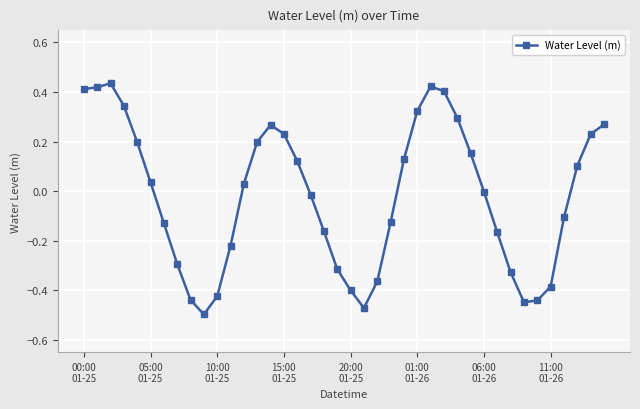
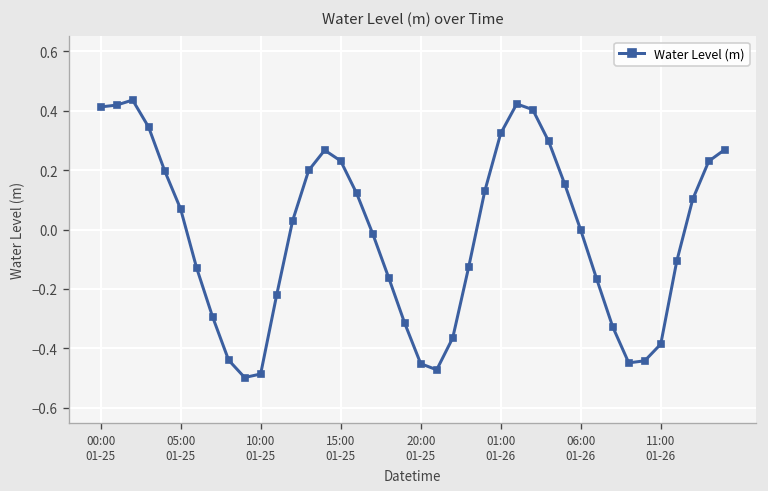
05:00 01-25: 0.04 -> 0.07
10:00 01-25: -0.42 -> -0.49
20:00 01-25: -0.40 -> -0.45
